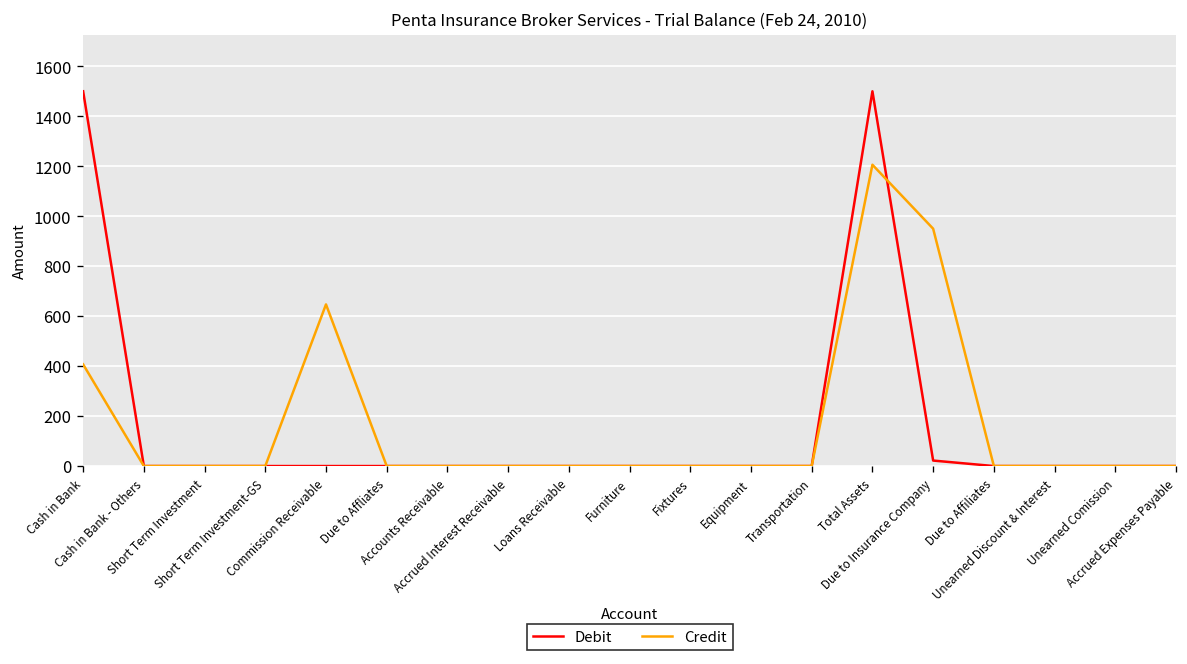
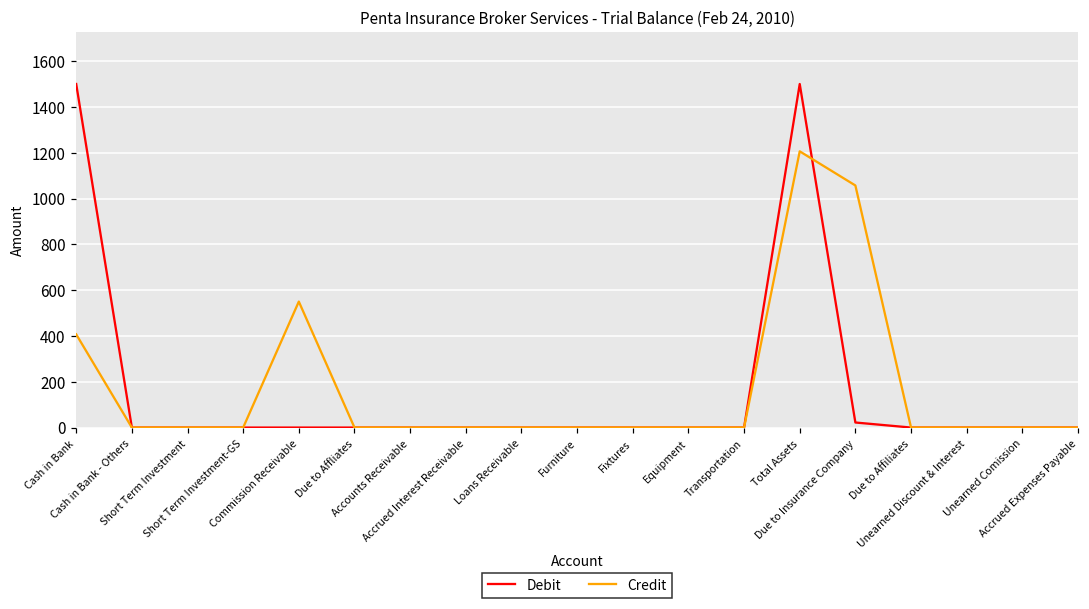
Credit, Commission Receivable: 650 -> 550
Credit, Due to Insurance Company: 950 -> 1060
